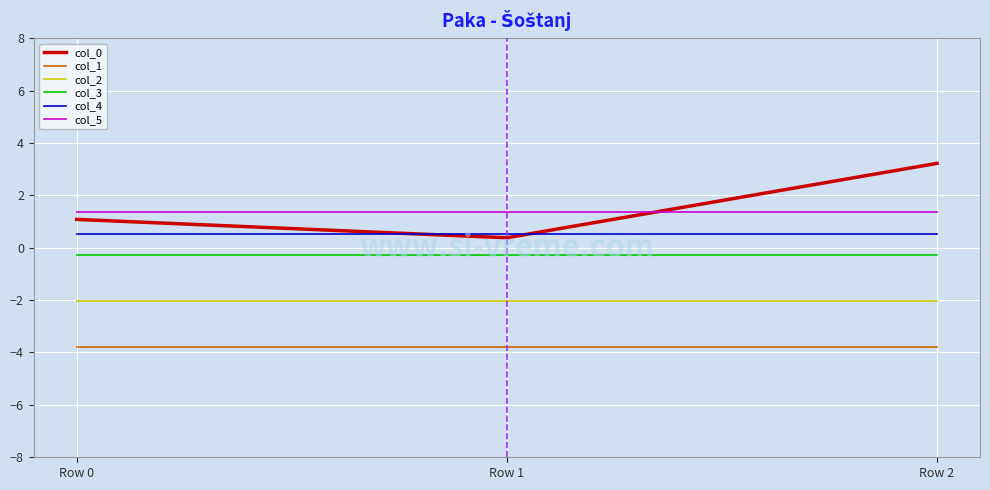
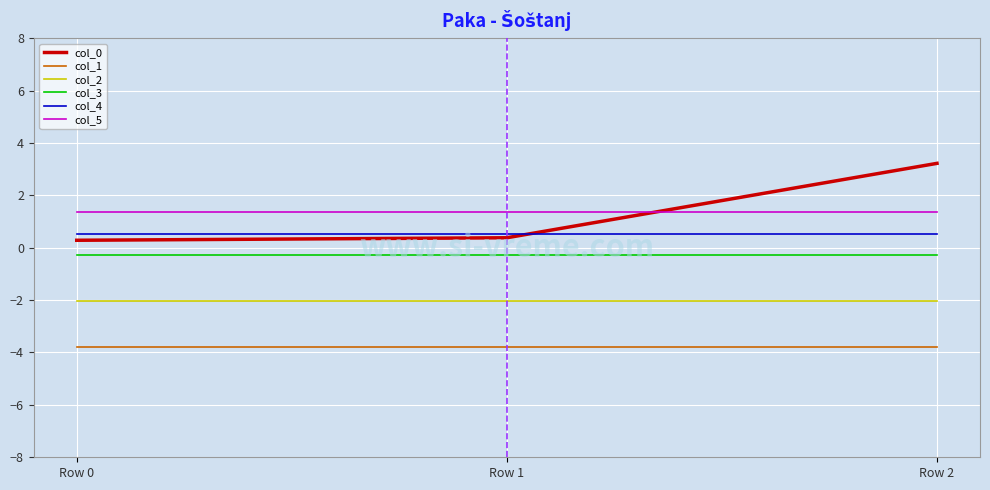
col_0, Row 0: 1.1 -> 0.3
